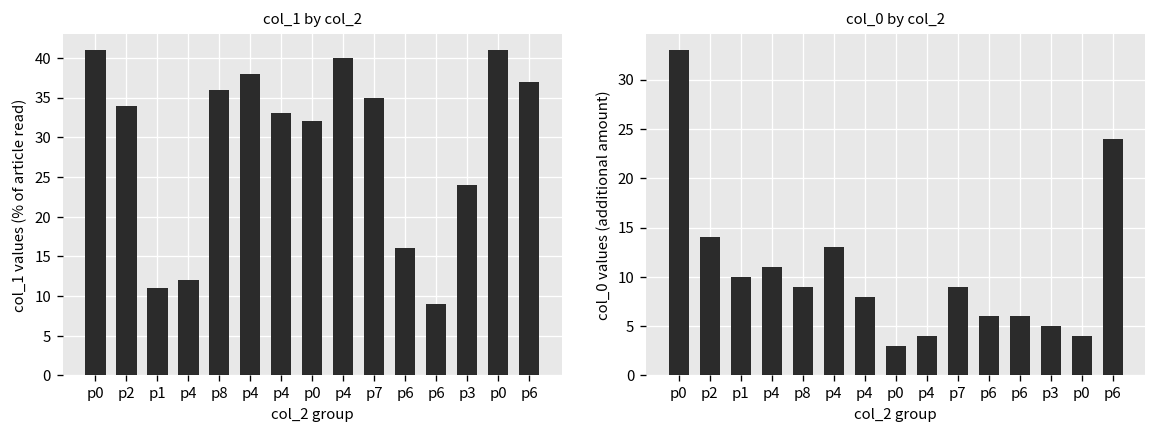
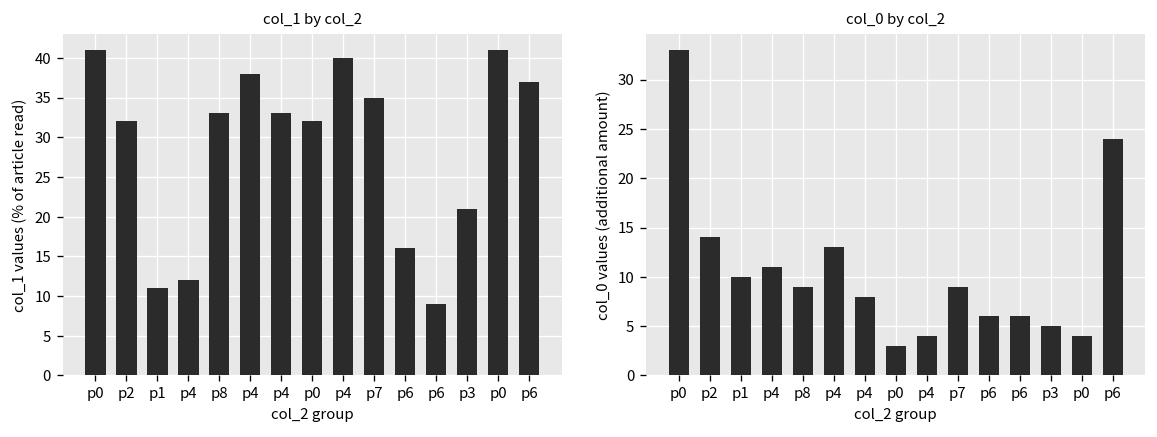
col_1 by col_2, p2: 34 -> 32
col_1 by col_2, p8: 36 -> 33
col_1 by col_2, p3: 24 -> 21
